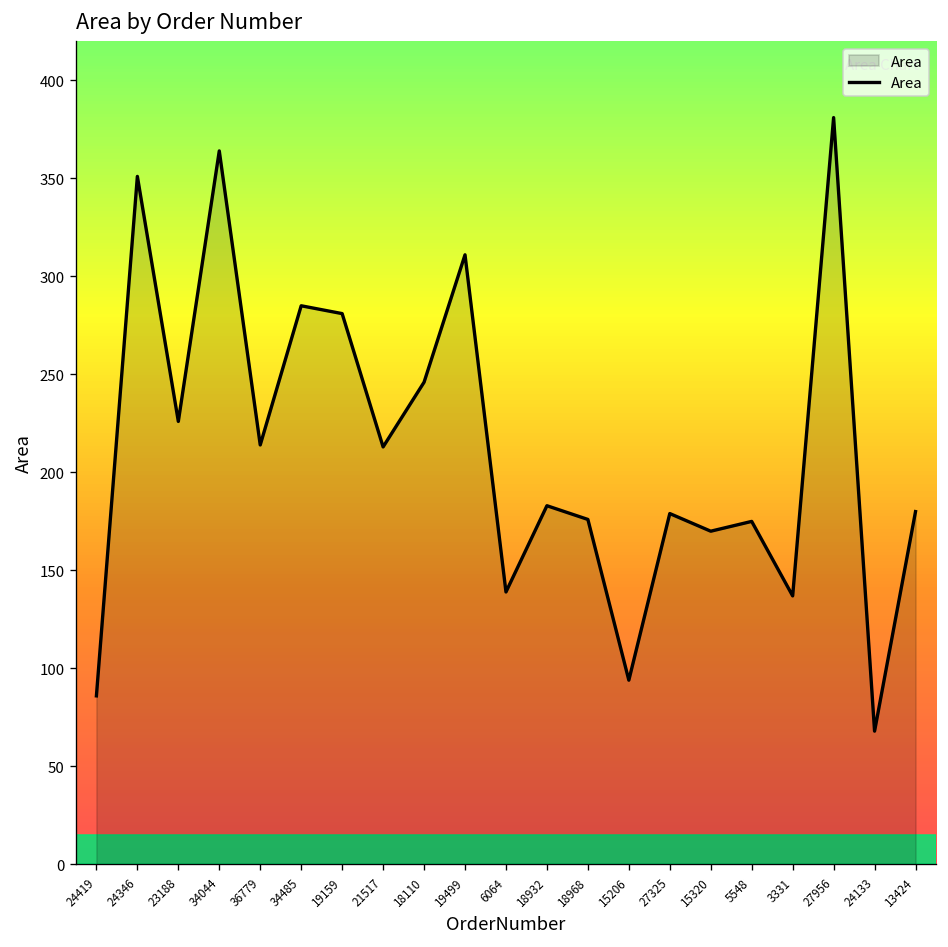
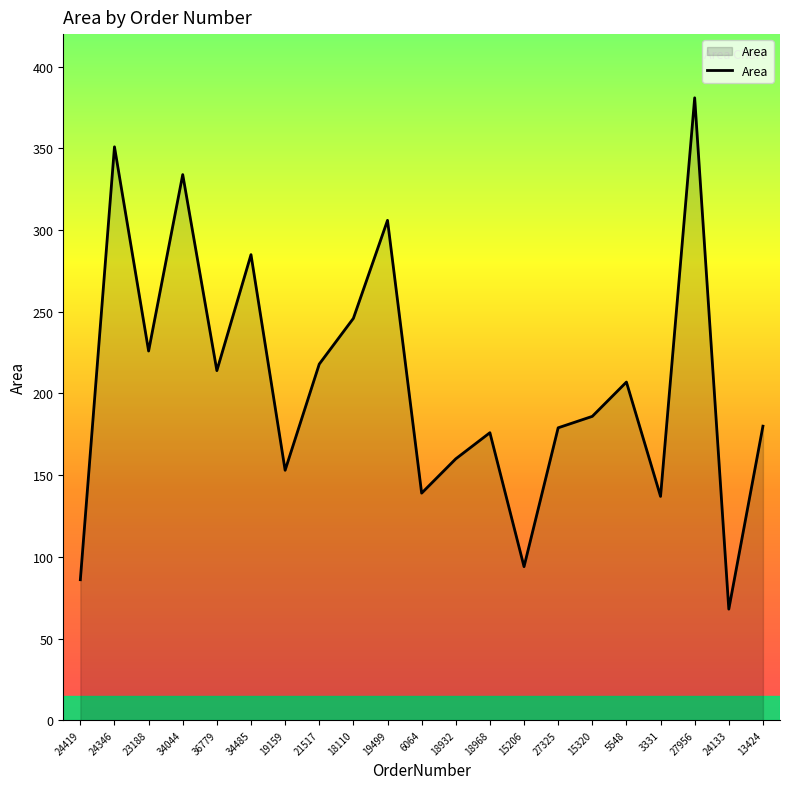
34044: 364 -> 334
19159: 281 -> 153
21517: 213 -> 218
19499: 311 -> 306
18932: 183 -> 160
15320: 170 -> 186
5548: 175 -> 207
